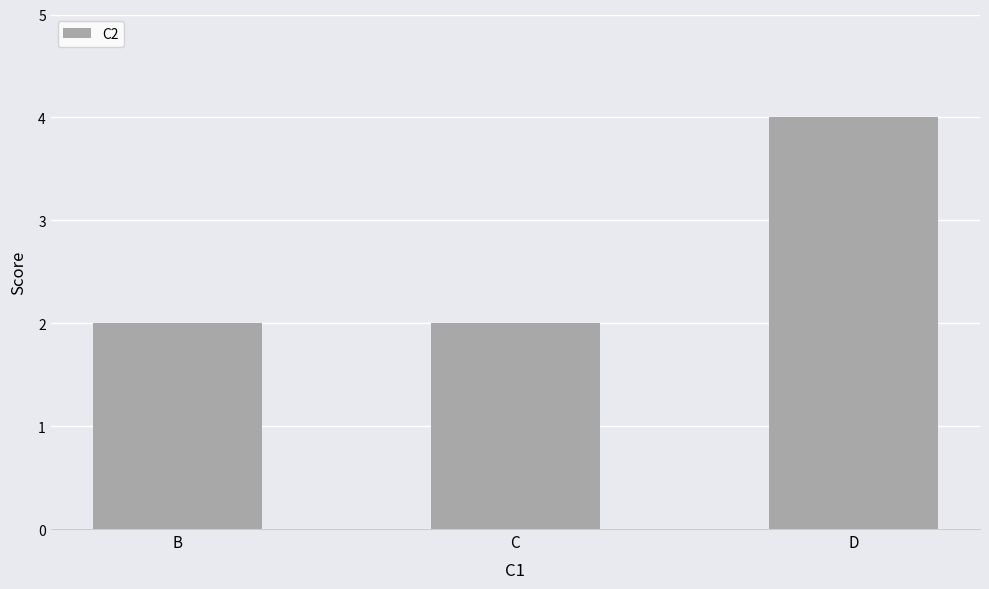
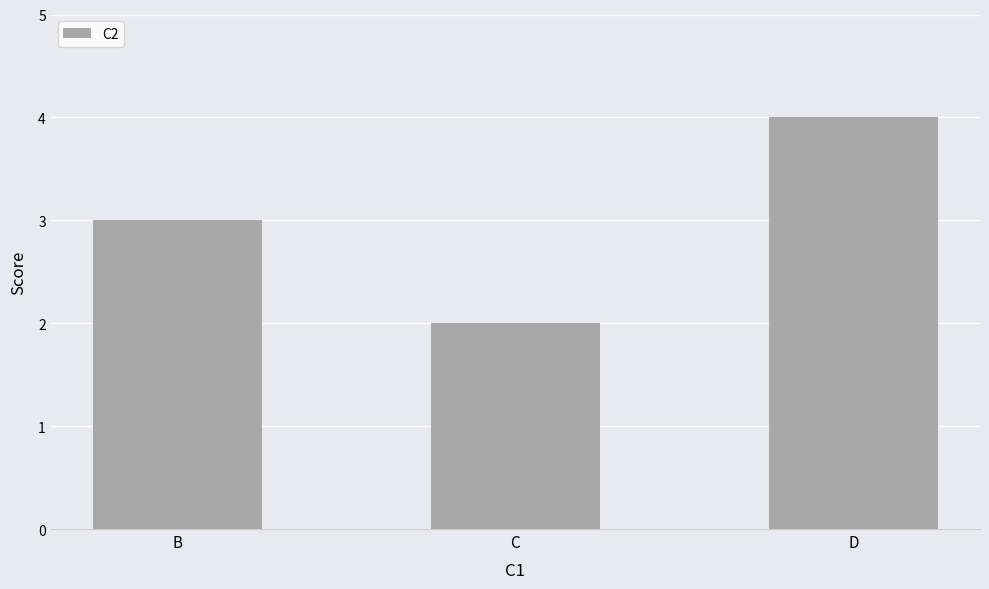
B: 2 -> 3
